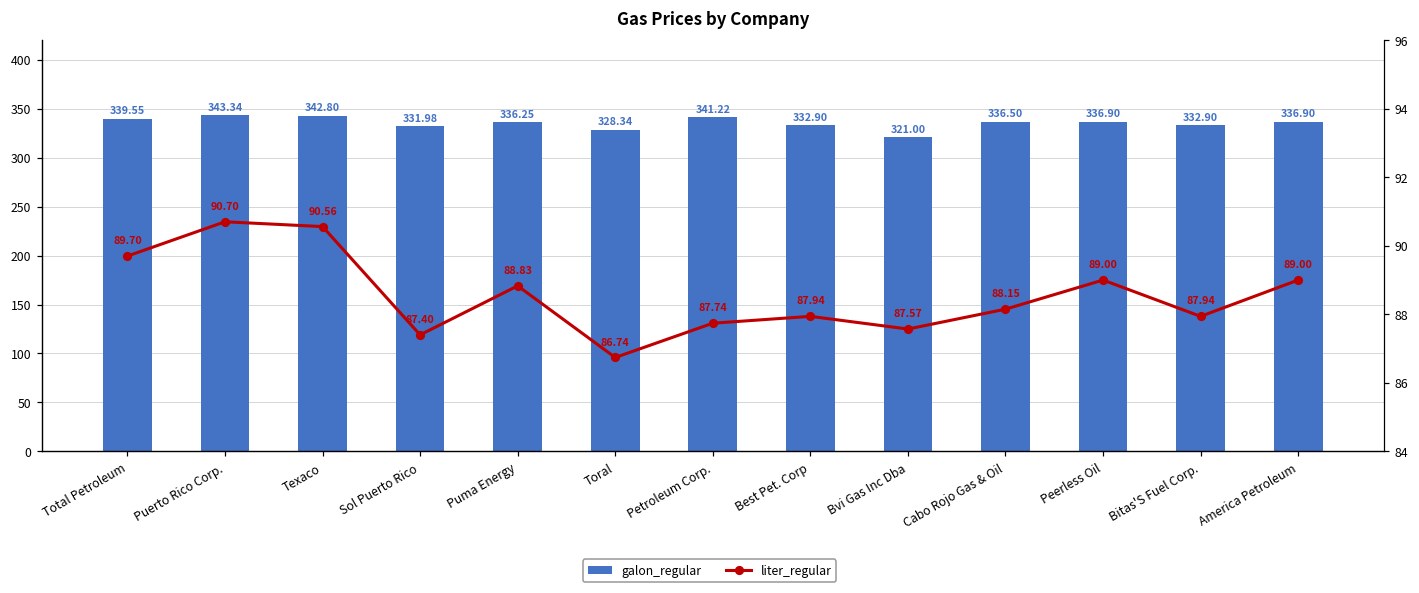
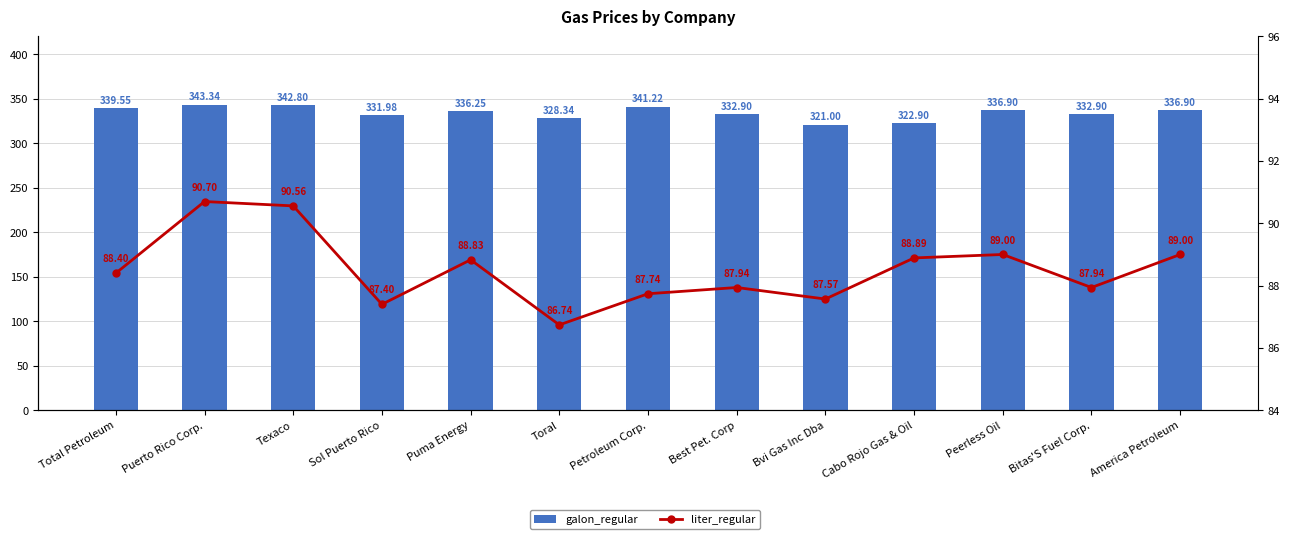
galon_regular, Cabo Rojo Gas & Oil: 336.50 -> 322.90
liter_regular, Total Petroleum: 89.70 -> 88.40
liter_regular, Cabo Rojo Gas & Oil: 88.15 -> 88.89
